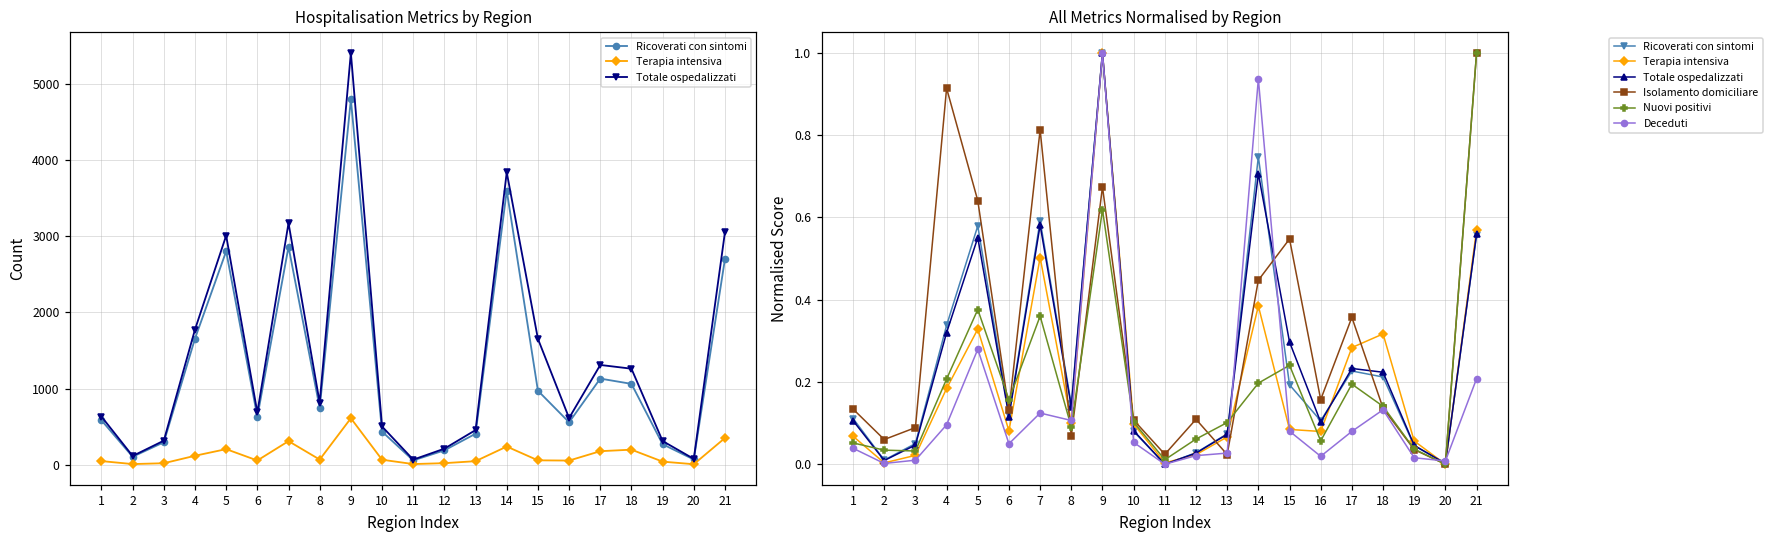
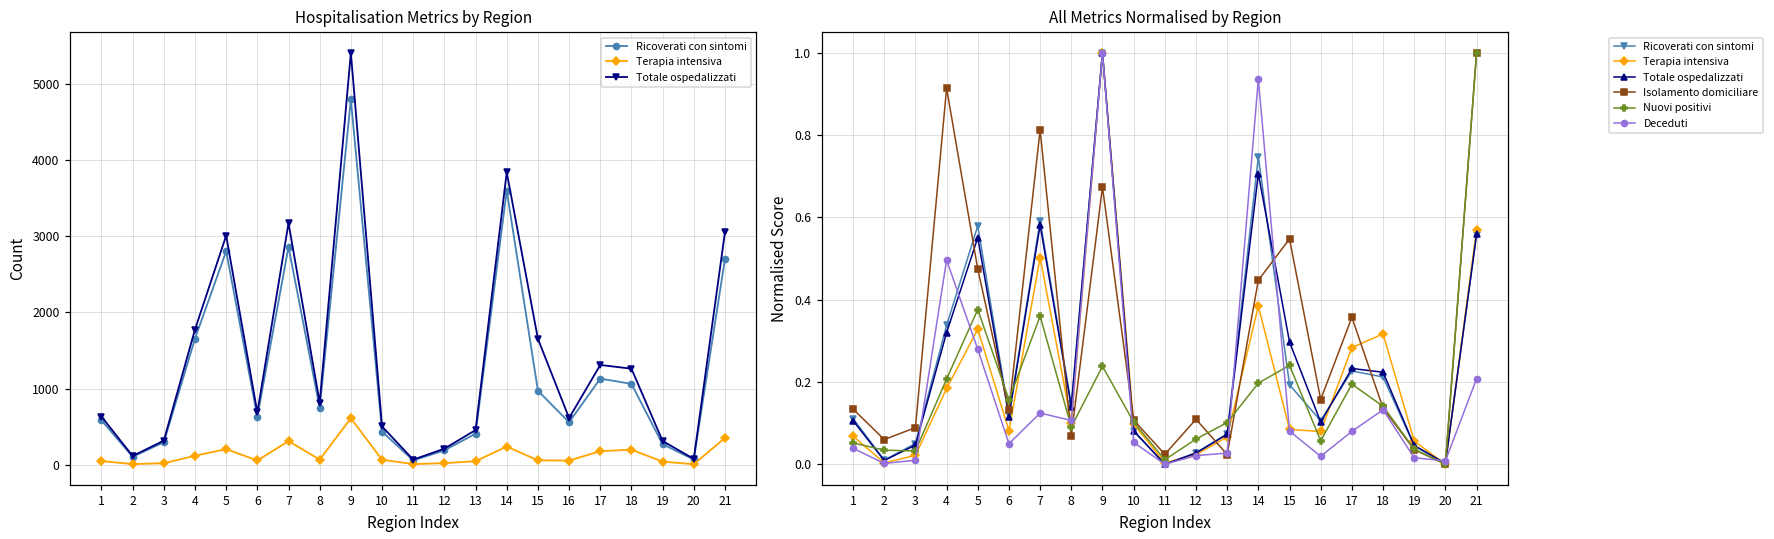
All Metrics Normalised by Region, Deceduti, 4: 0.10 -> 0.50
All Metrics Normalised by Region, Isolamento domiciliare, 5: 0.64 -> 0.47
All Metrics Normalised by Region, Nuovi positivi, 9: 0.62 -> 0.24
